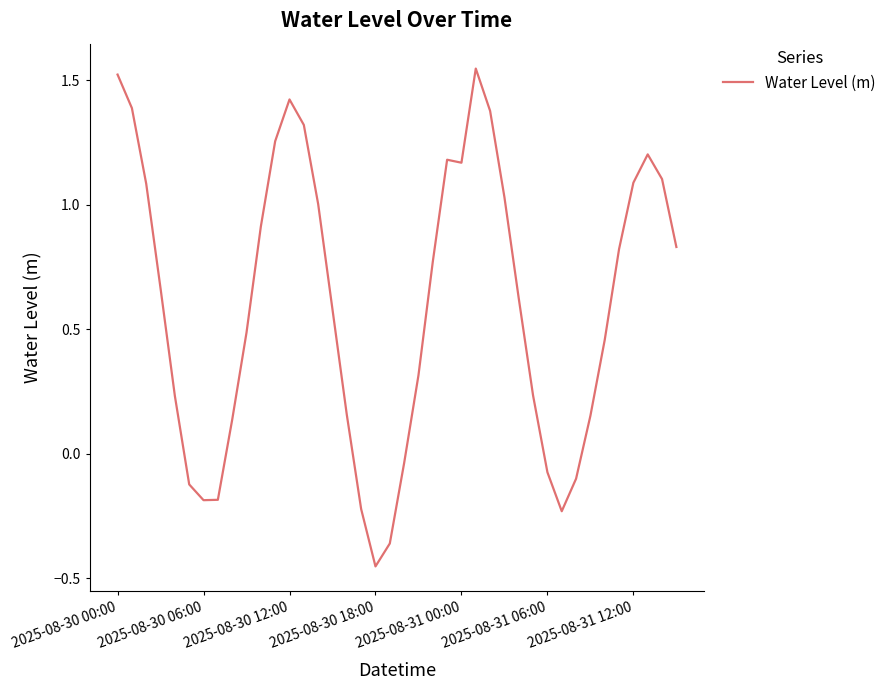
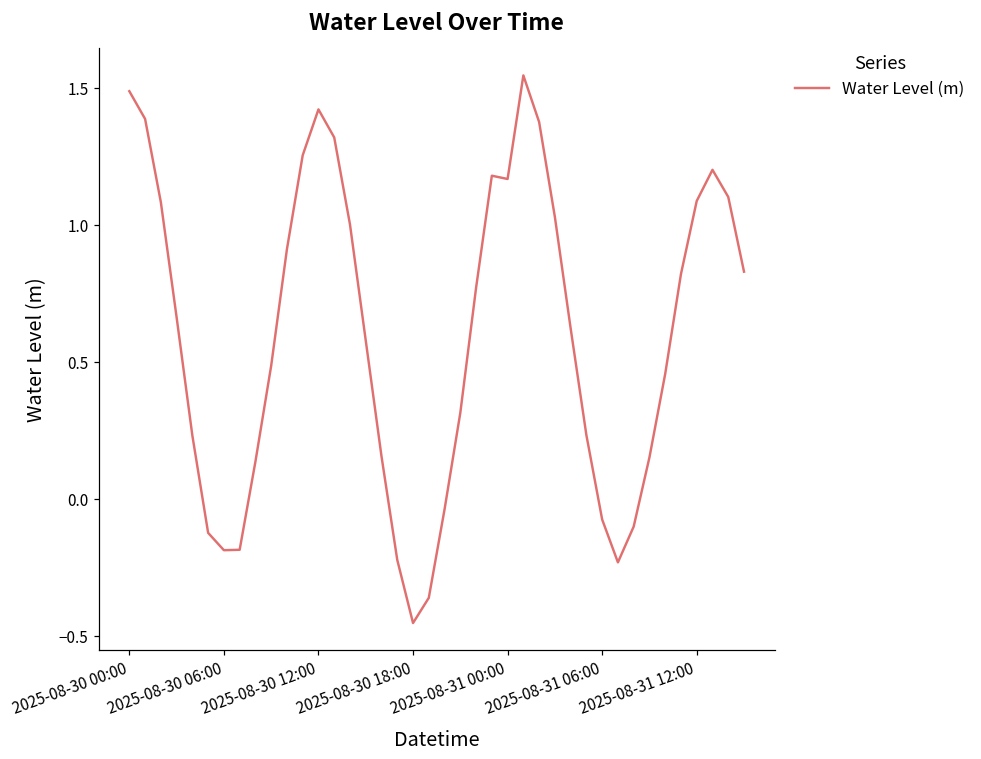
2025-08-30 00:00: 1.52 -> 1.49
